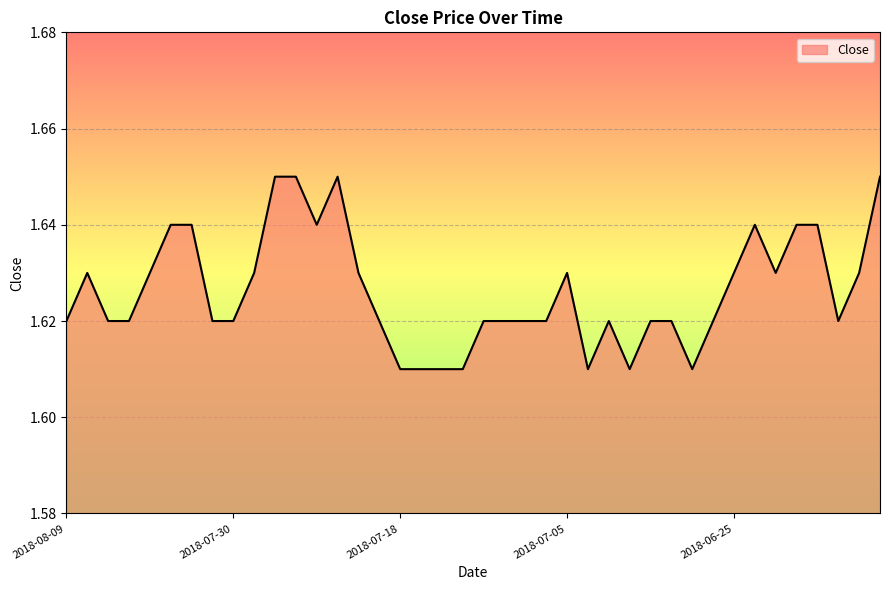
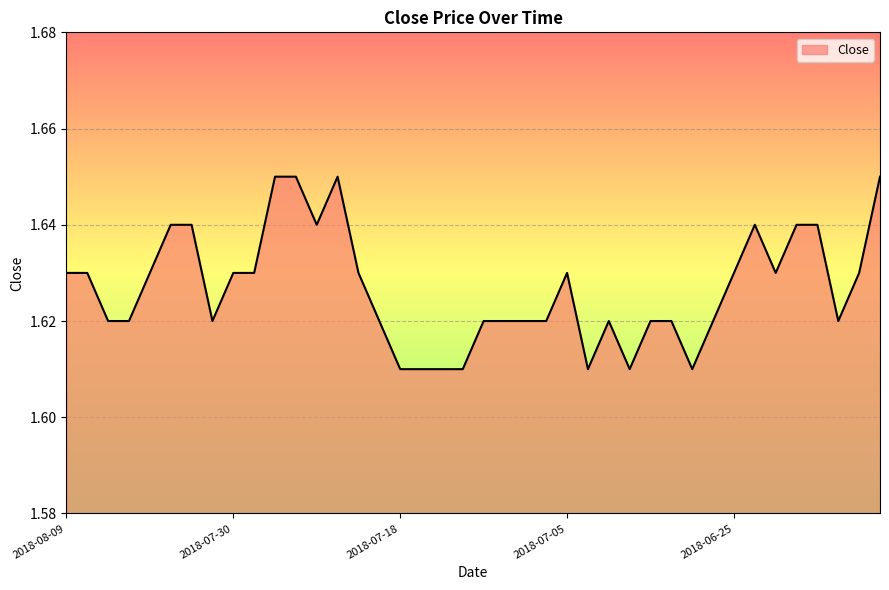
2018-08-09: 1.62 -> 1.63
2018-07-30: 1.62 -> 1.63
